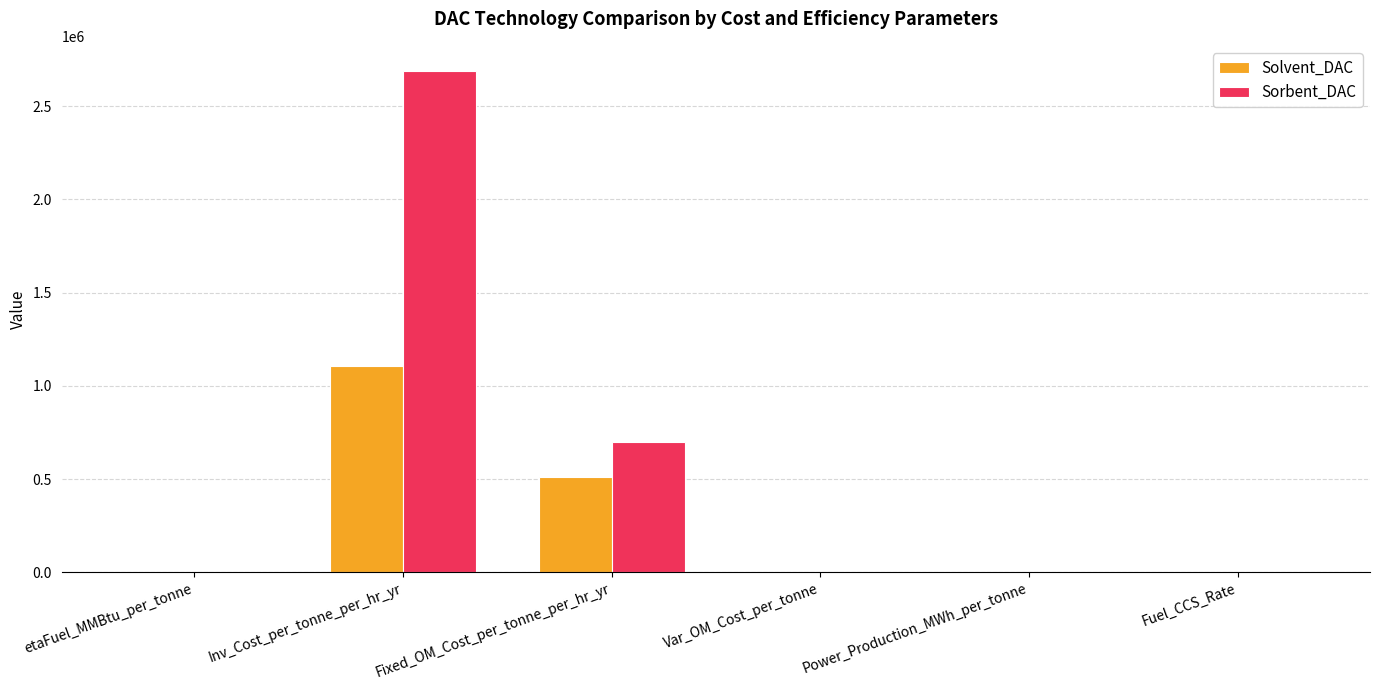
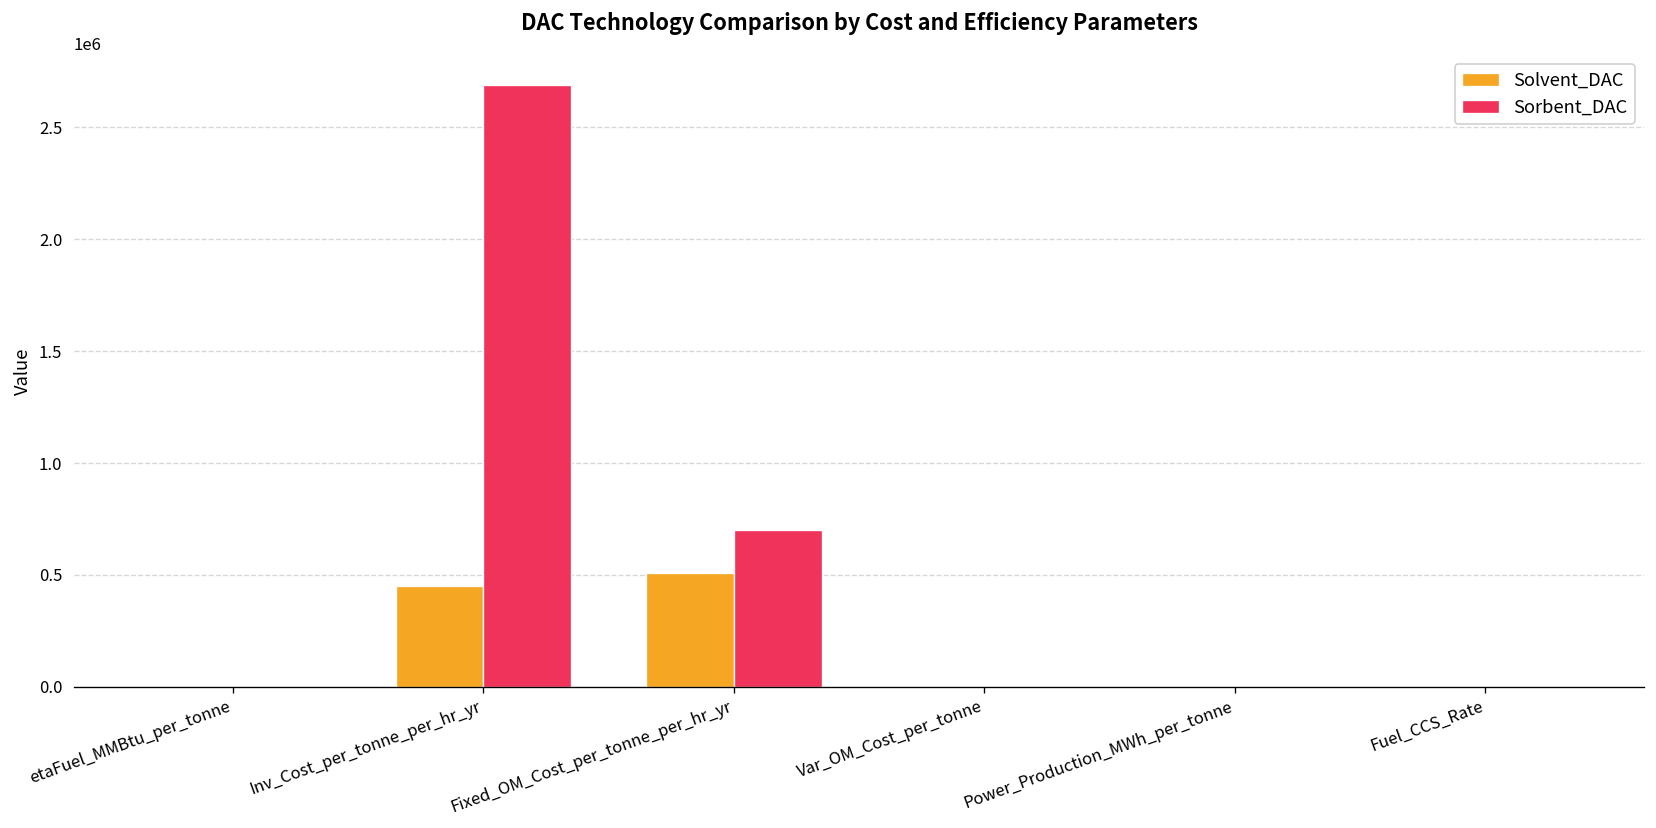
Solvent_DAC, Inv_Cost_per_tonne_per_hr_yr: 1100000 -> 450000
